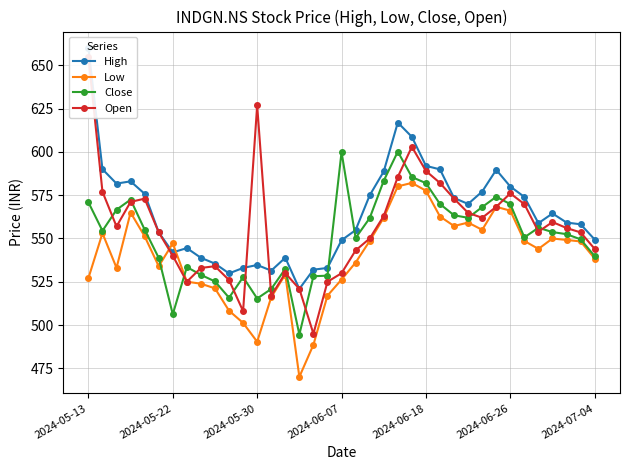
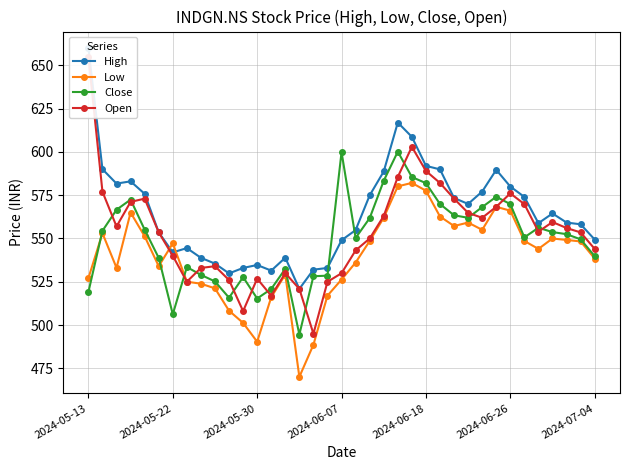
Close, 2024-05-13: 571 -> 519
Open, 2024-05-30: 627 -> 527
